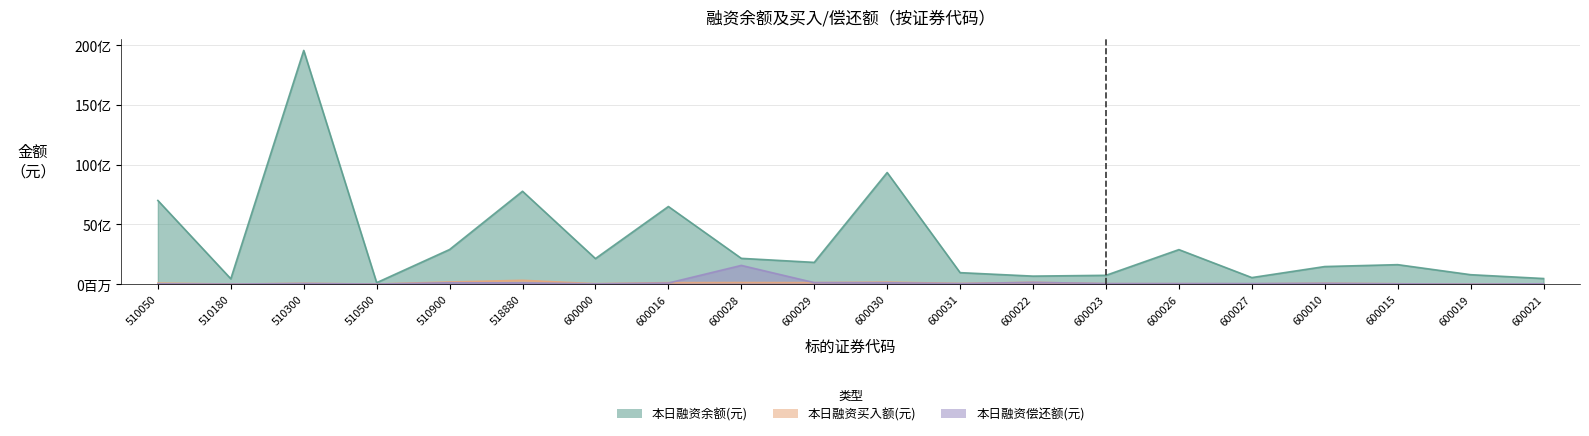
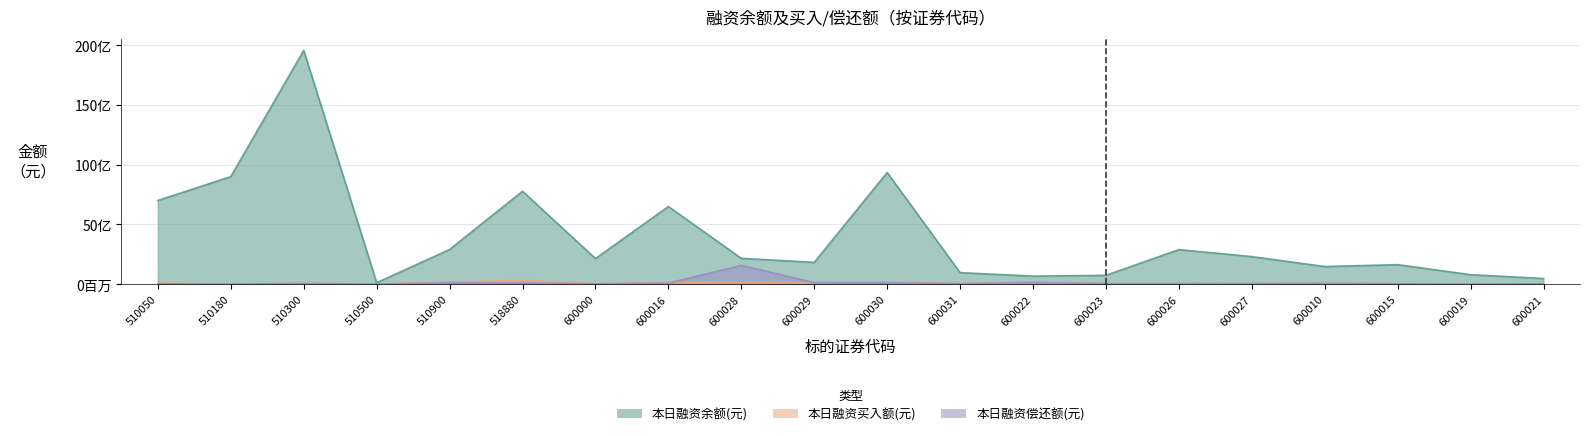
本日融资余额(元), 510180: 4亿 -> 90亿
本日融资余额(元), 600027: 5亿 -> 23亿
